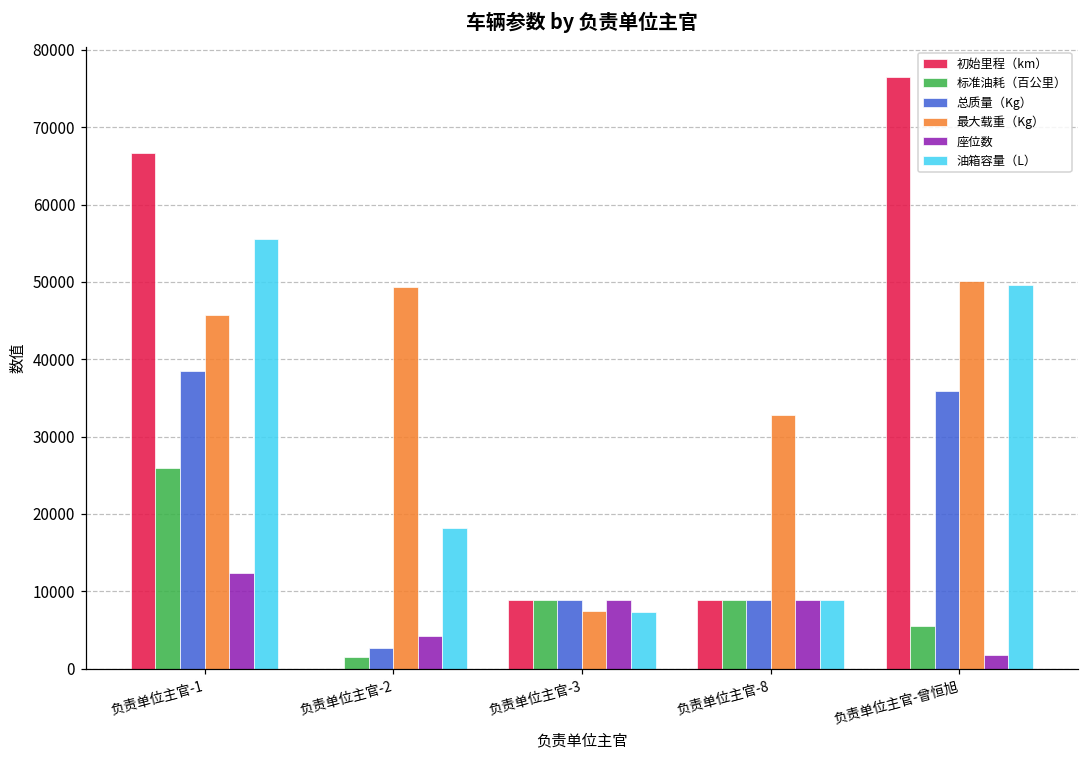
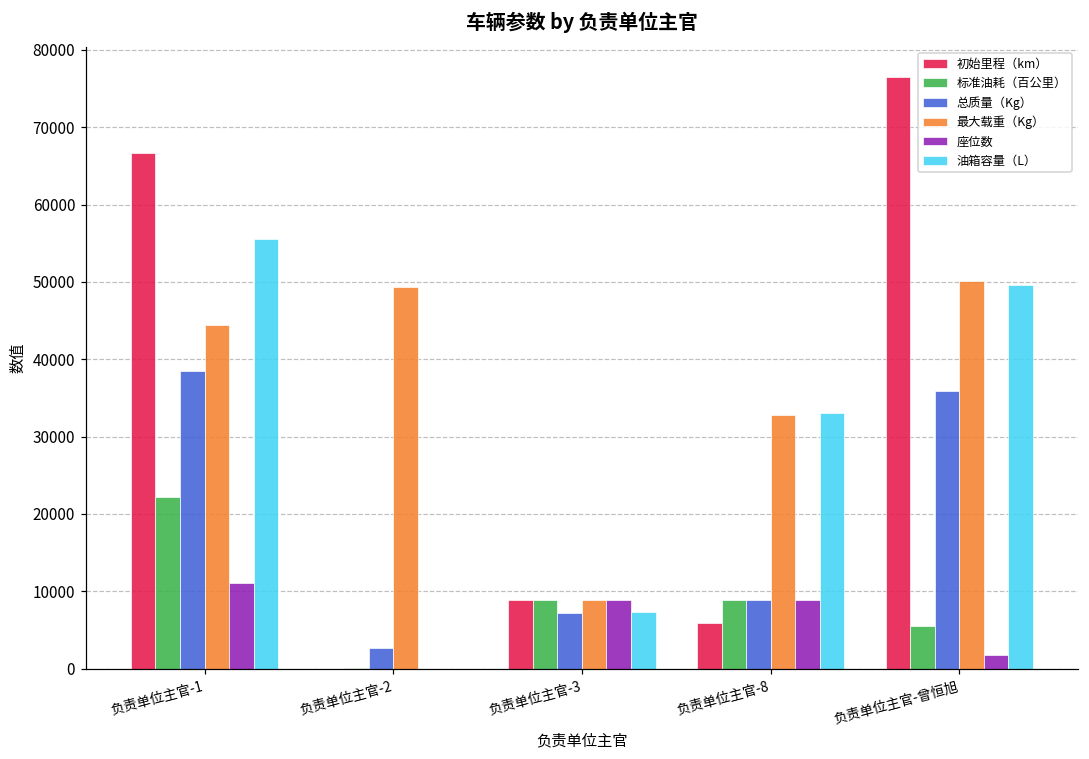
标准油耗（百公里）, 负责单位主官-1: 26000 -> 22000
最大载重（Kg）, 负责单位主官-1: 46000 -> 44000
座位数, 负责单位主官-1: 12000 -> 11000
标准油耗（百公里）, 负责单位主官-2: 1000 -> 0
座位数, 负责单位主官-2: 4000 -> 0
油箱容量（L）, 负责单位主官-2: 18000 -> 0
总质量（Kg）, 负责单位主官-3: 9000 -> 7000
最大载重（Kg）, 负责单位主官-3: 7000 -> 9000
初始里程（km）, 负责单位主官-8: 9000 -> 6000
油箱容量（L）, 负责单位主官-8: 9000 -> 33000
